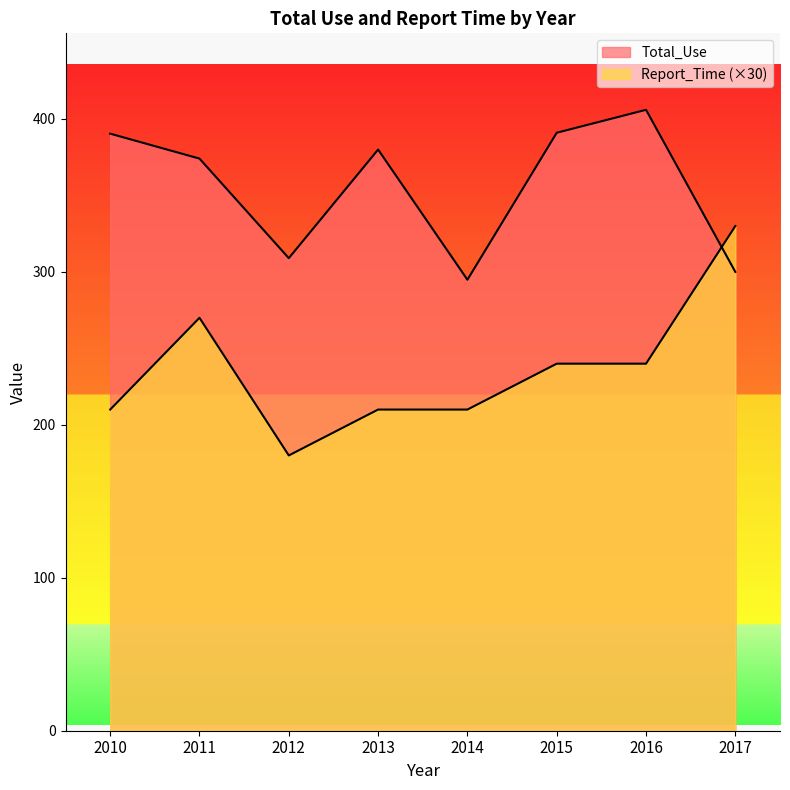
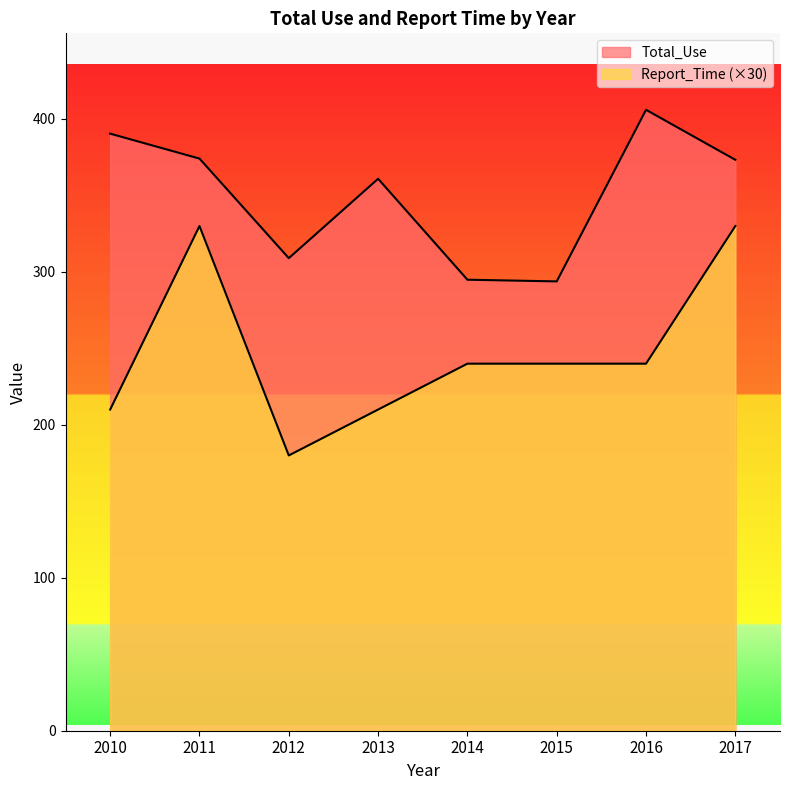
Report_Time (×30), 2011: 270 -> 330
Total_Use, 2013: 380 -> 361
Report_Time (×30), 2014: 210 -> 240
Total_Use, 2015: 391 -> 294
Total_Use, 2017: 300 -> 373
